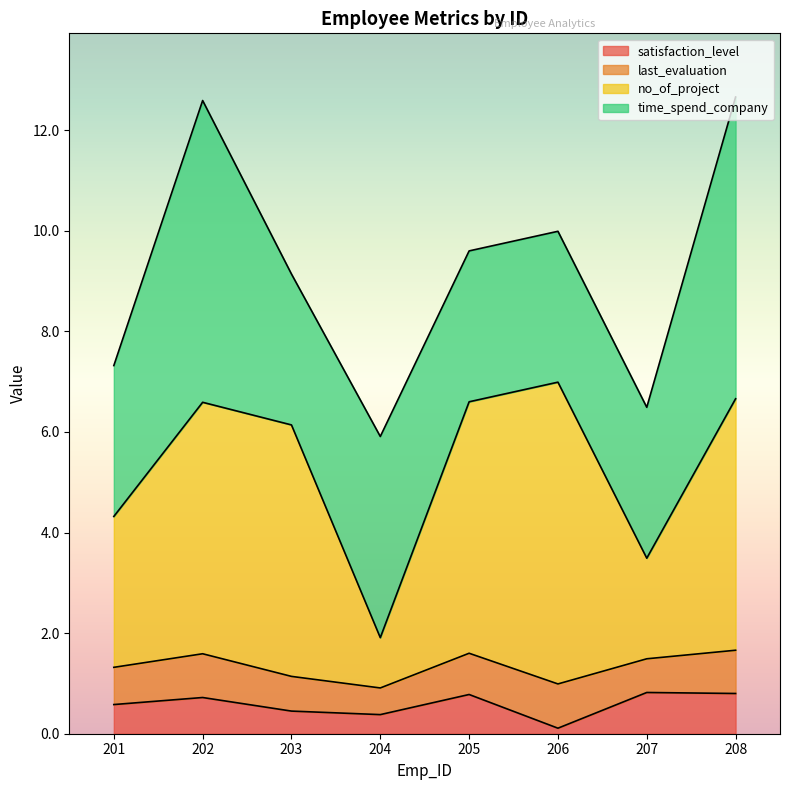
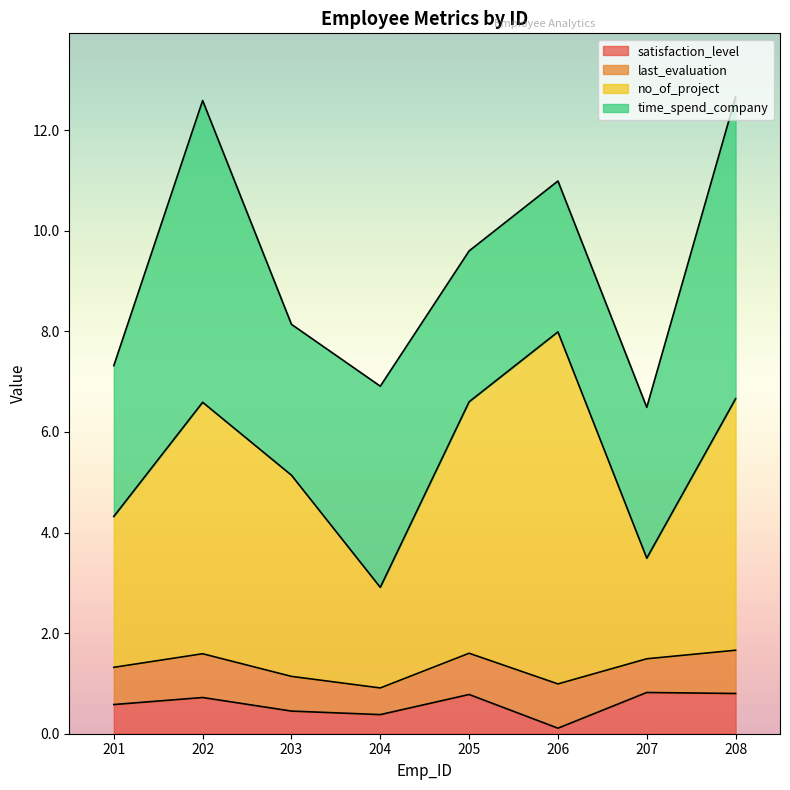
no_of_project, 203: 5 -> 4
no_of_project, 204: 1 -> 2
no_of_project, 206: 6 -> 7
